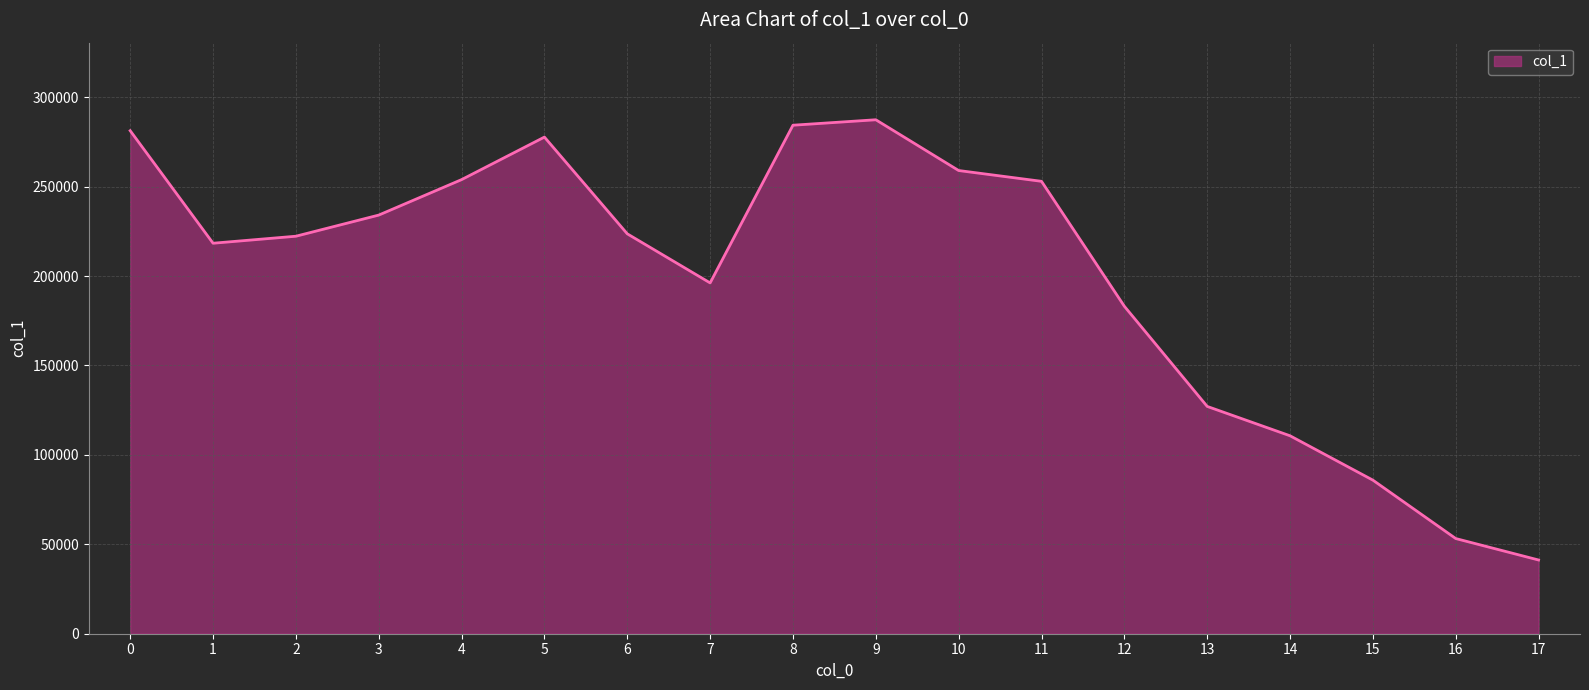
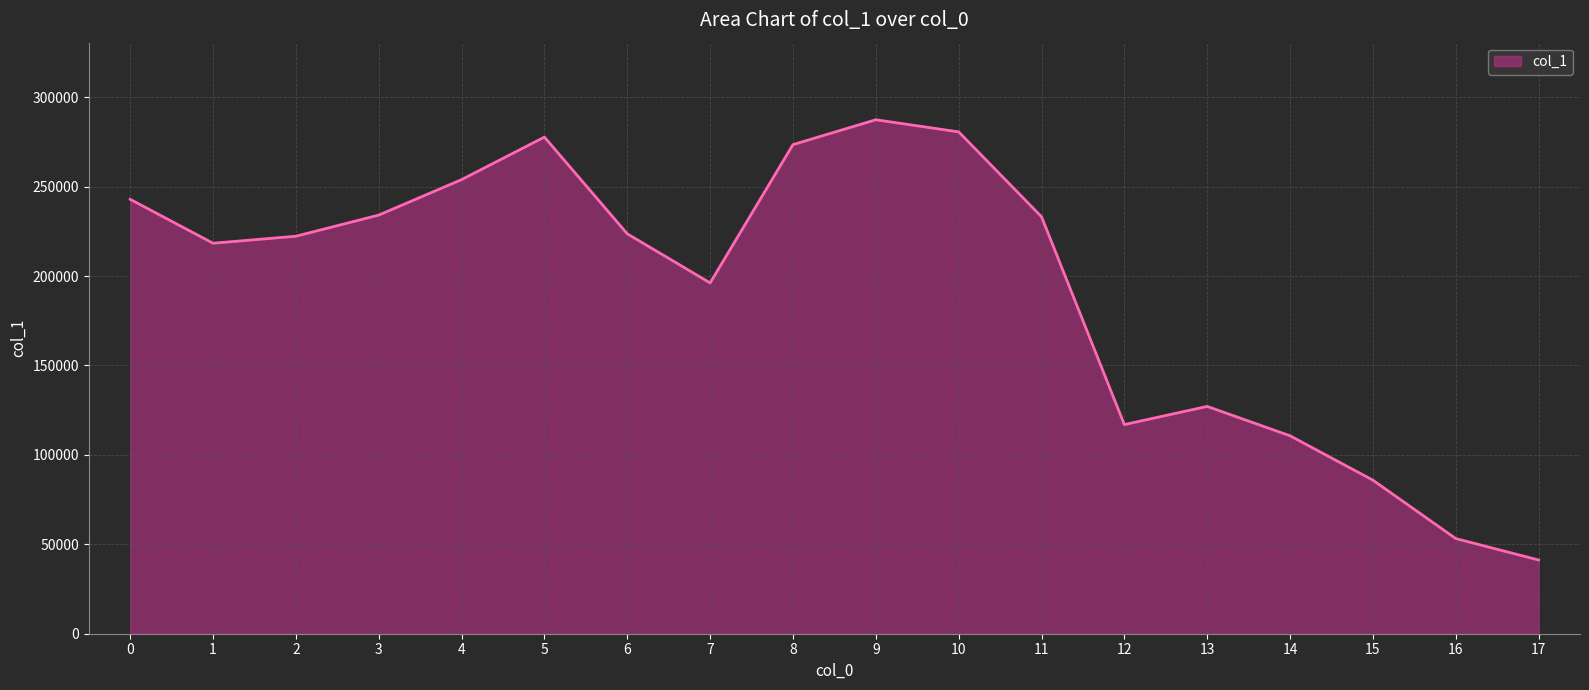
0: 281000 -> 243000
8: 284000 -> 274000
10: 259000 -> 281000
11: 253000 -> 233000
12: 183000 -> 117000
